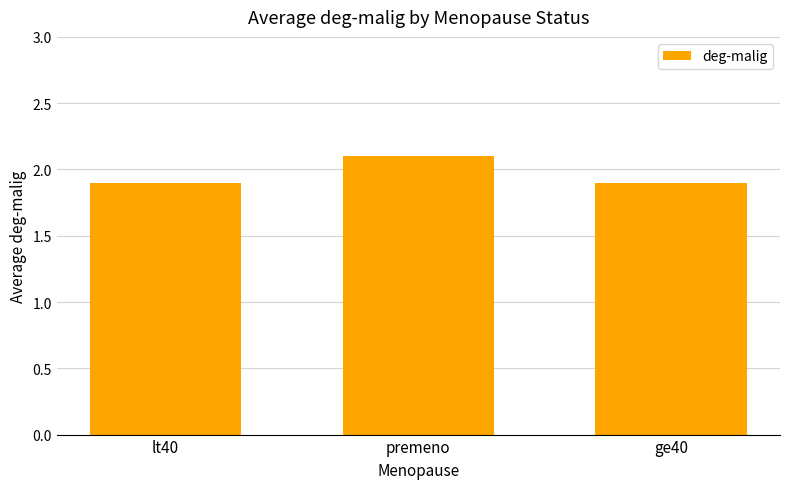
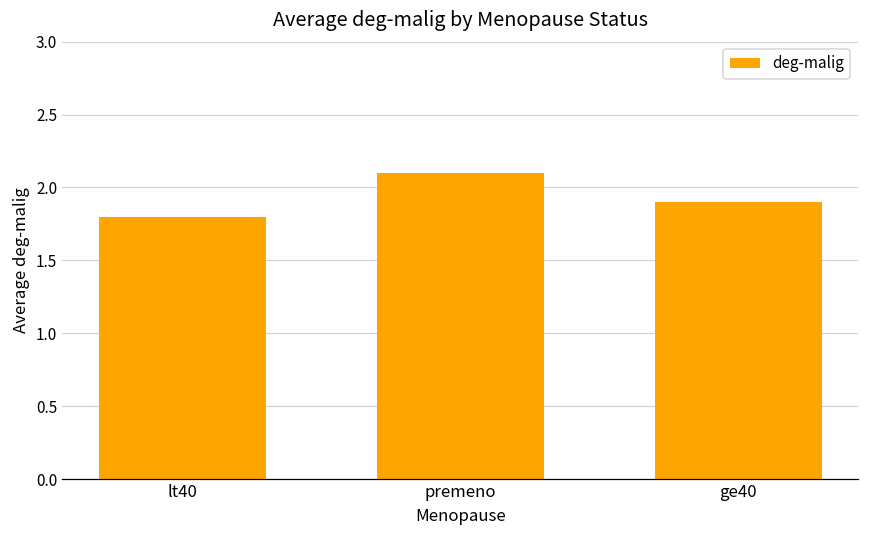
lt40: 1.9 -> 1.8
